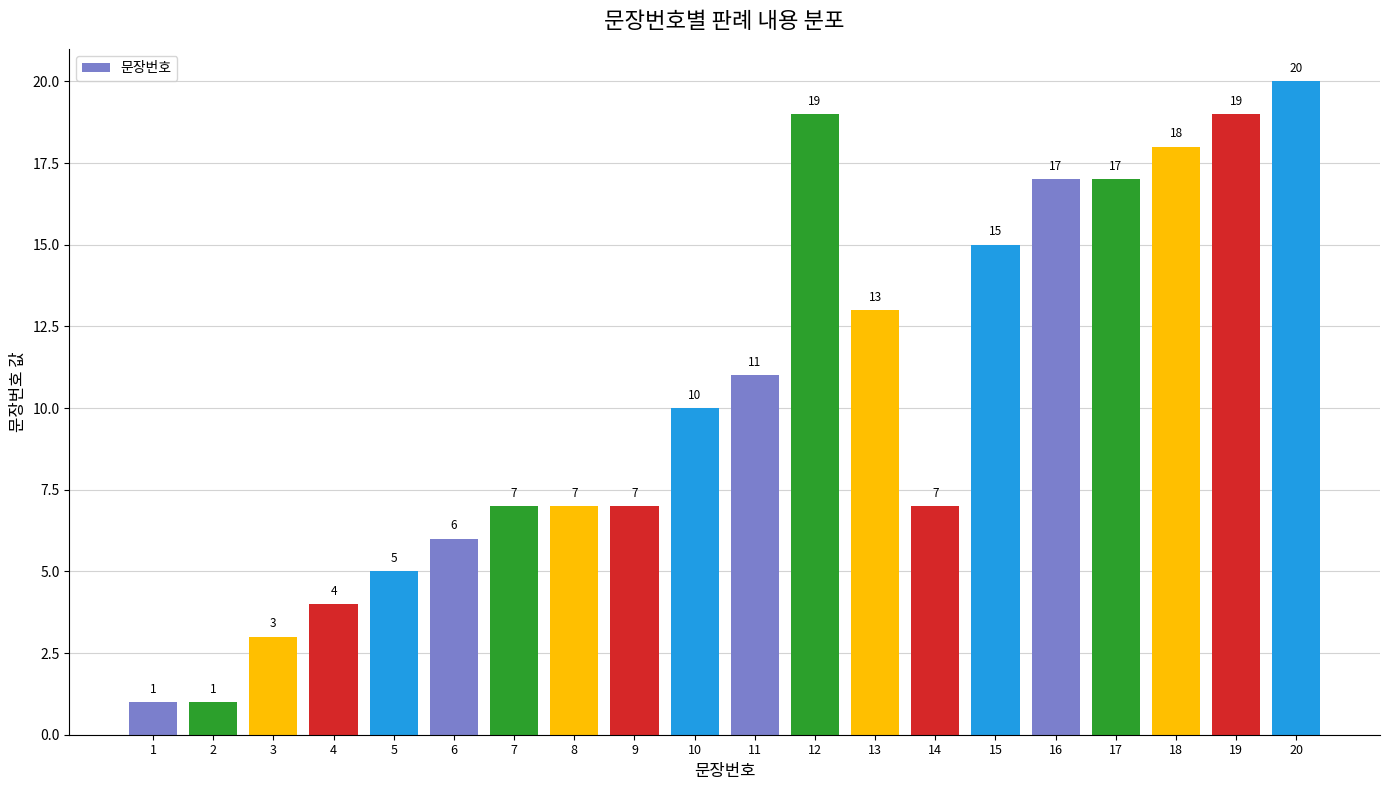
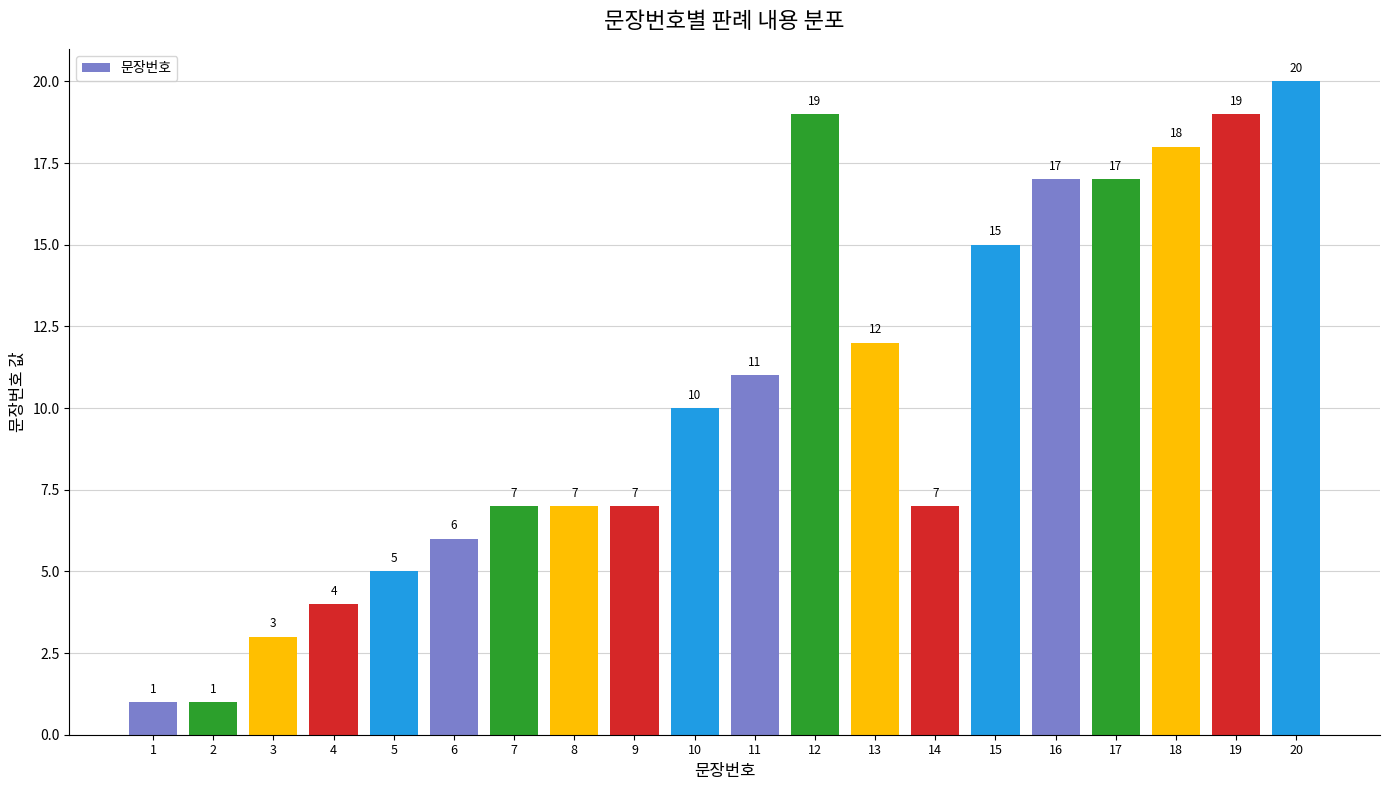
13: 13 -> 12
